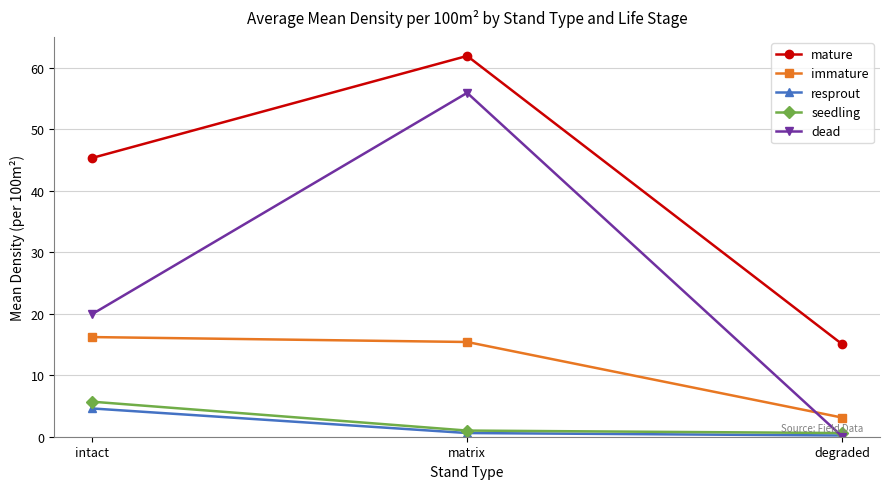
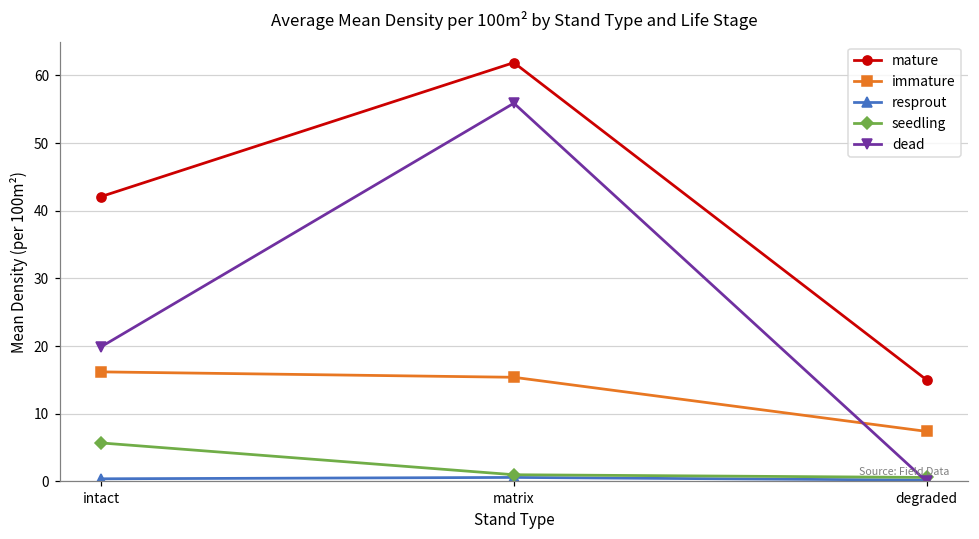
mature, intact: 45 -> 42
resprout, intact: 5 -> 0
immature, degraded: 3 -> 7
